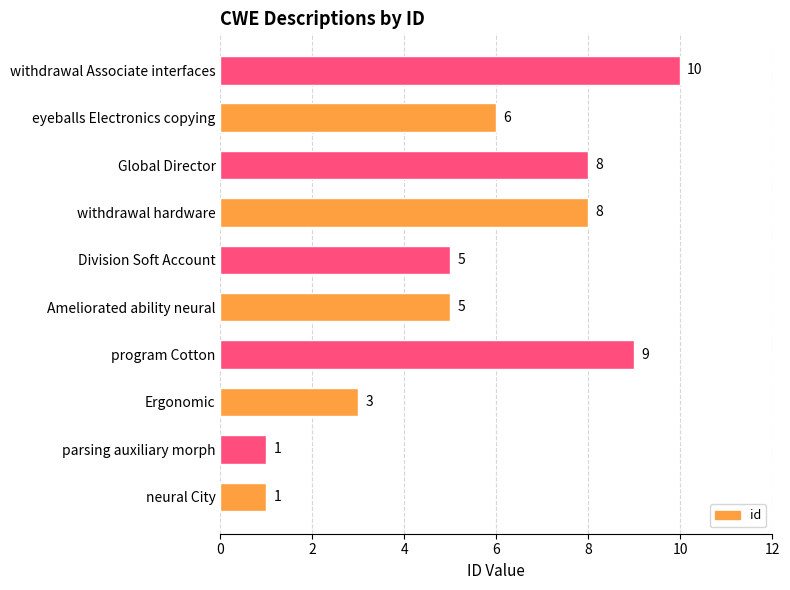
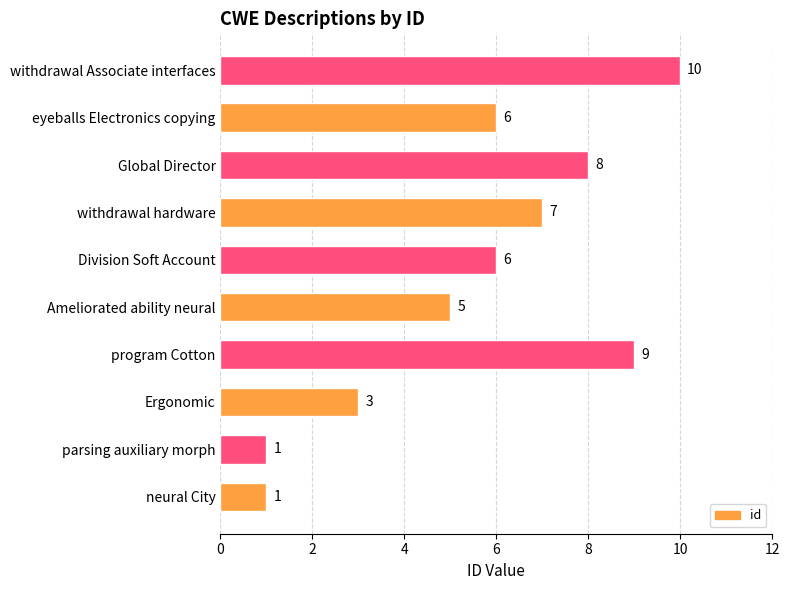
withdrawal hardware: 8 -> 7
Division Soft Account: 5 -> 6
